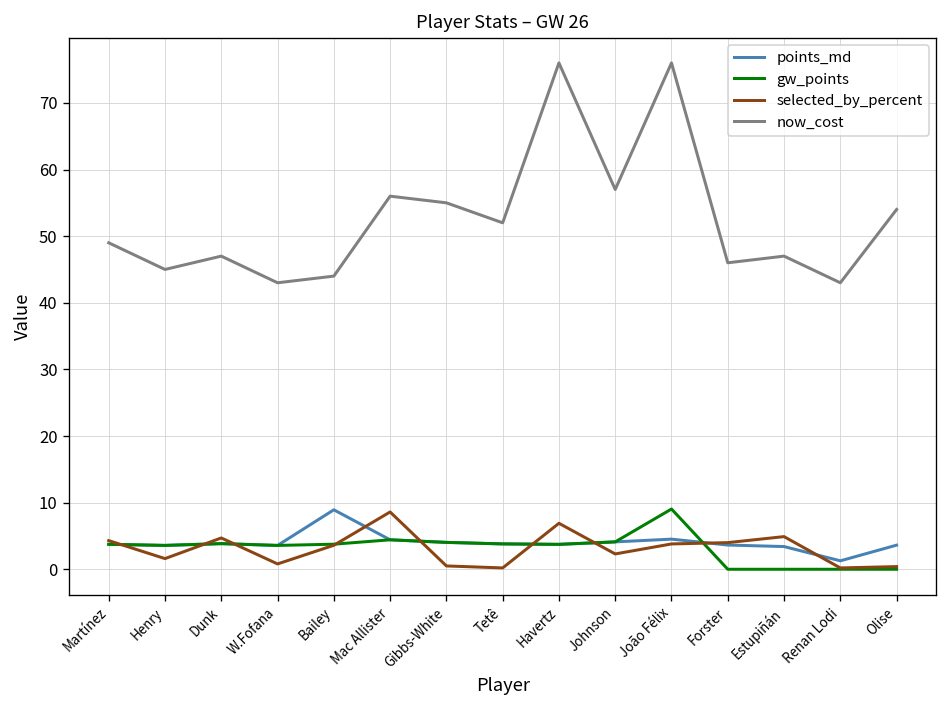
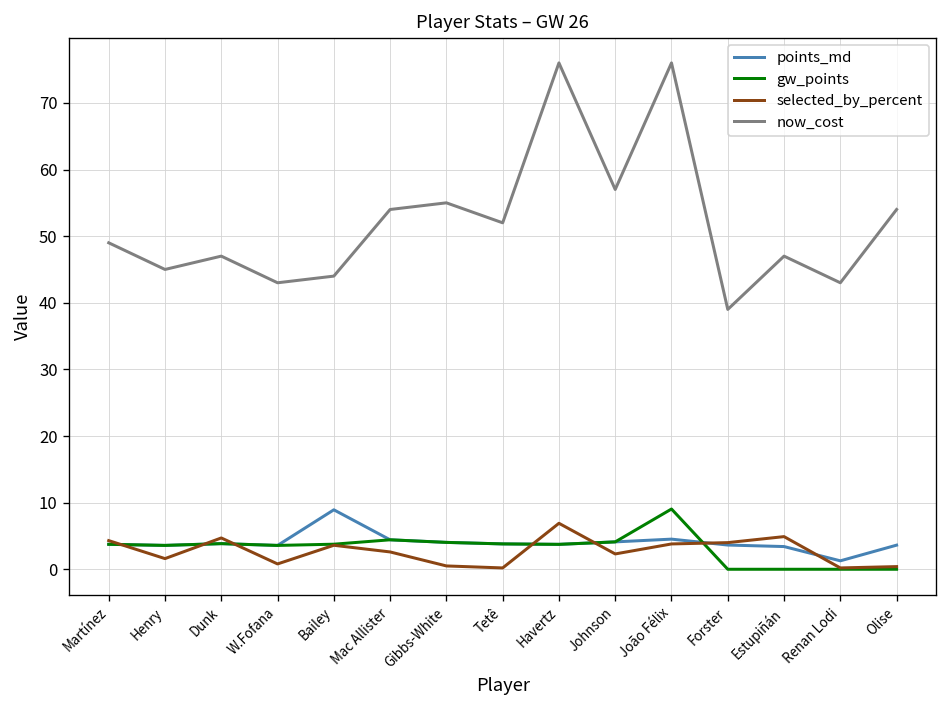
selected_by_percent, Mac Allister: 9 -> 3
now_cost, Mac Allister: 56 -> 54
now_cost, Forster: 46 -> 39
